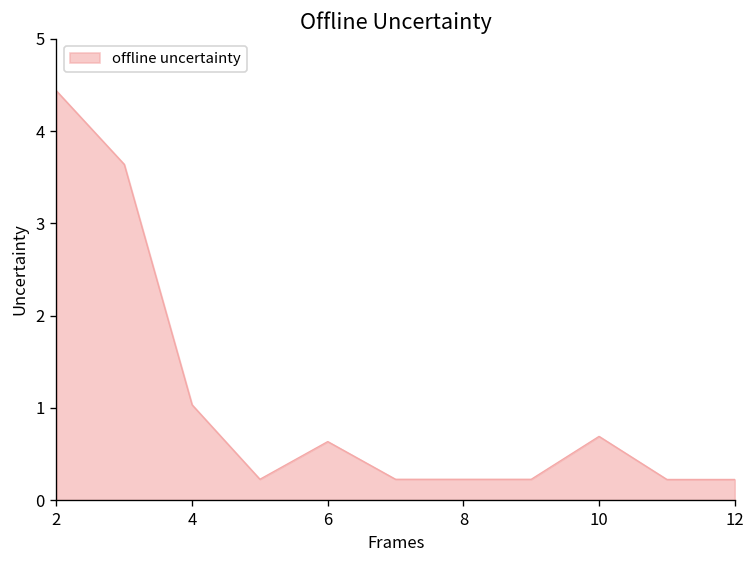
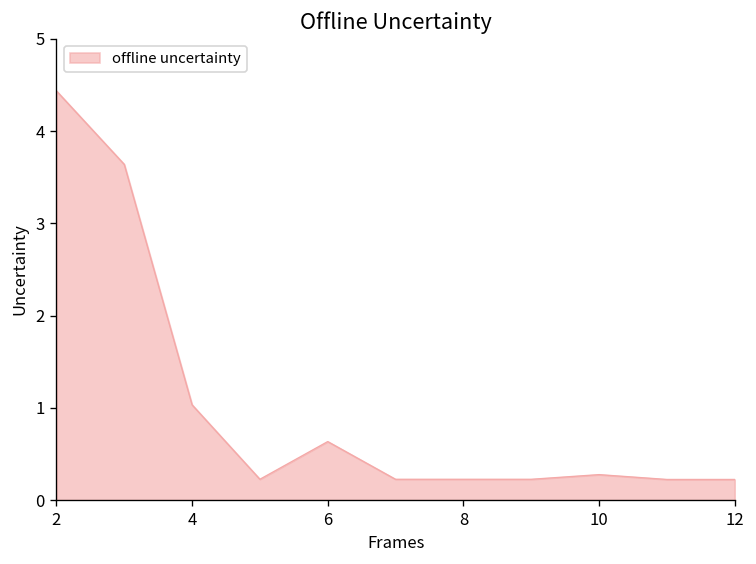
10: 0.7 -> 0.3
